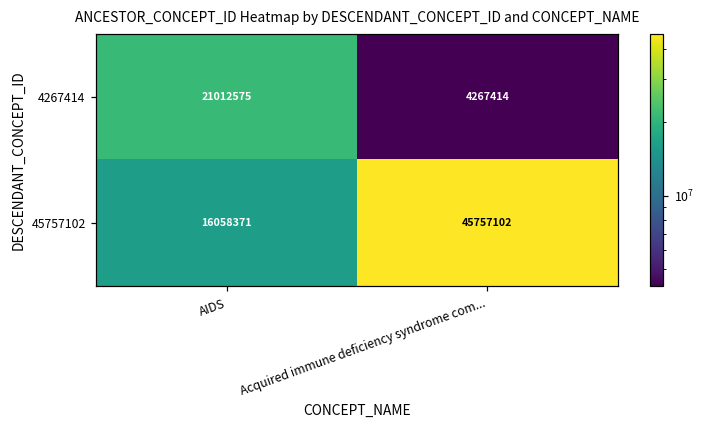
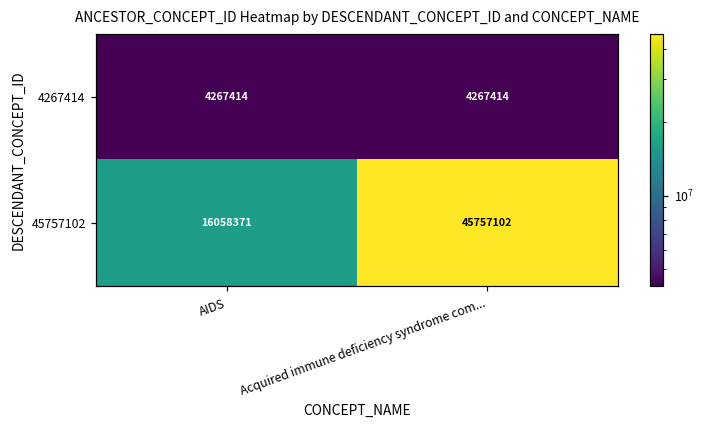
4267414, AIDS: 21012575 -> 4267414
